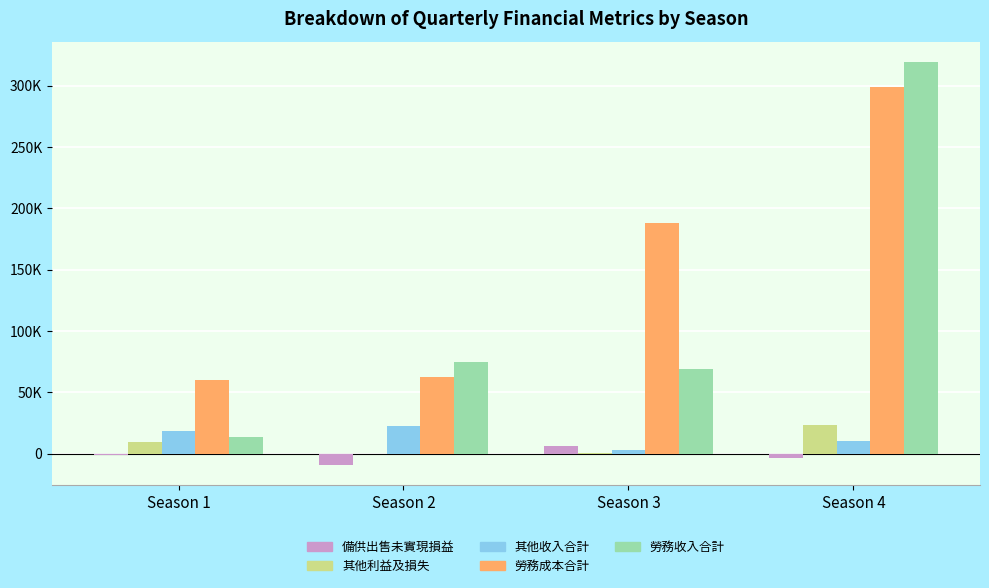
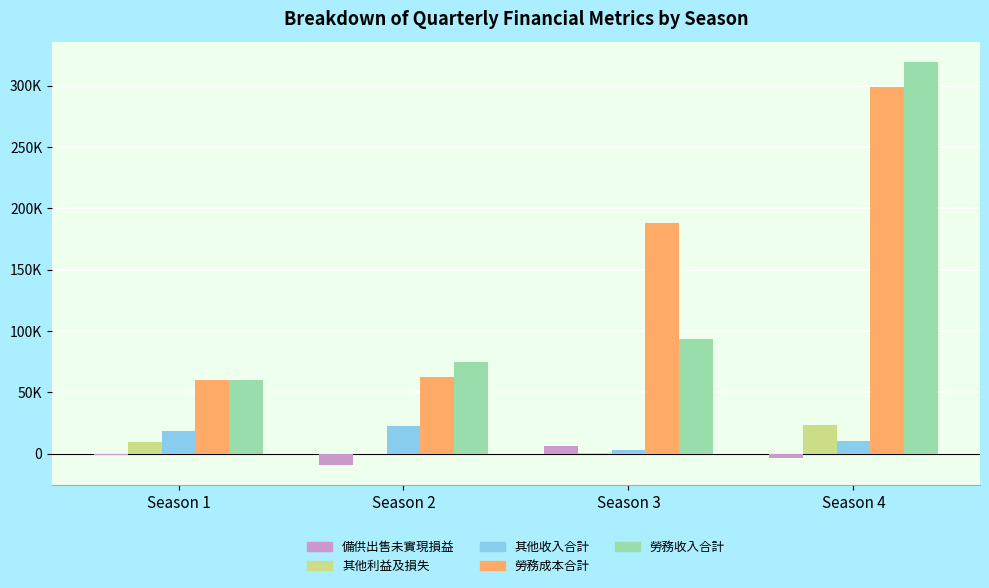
勞務收入合計, Season 1: 14000 -> 60000
勞務收入合計, Season 3: 69000 -> 94000
